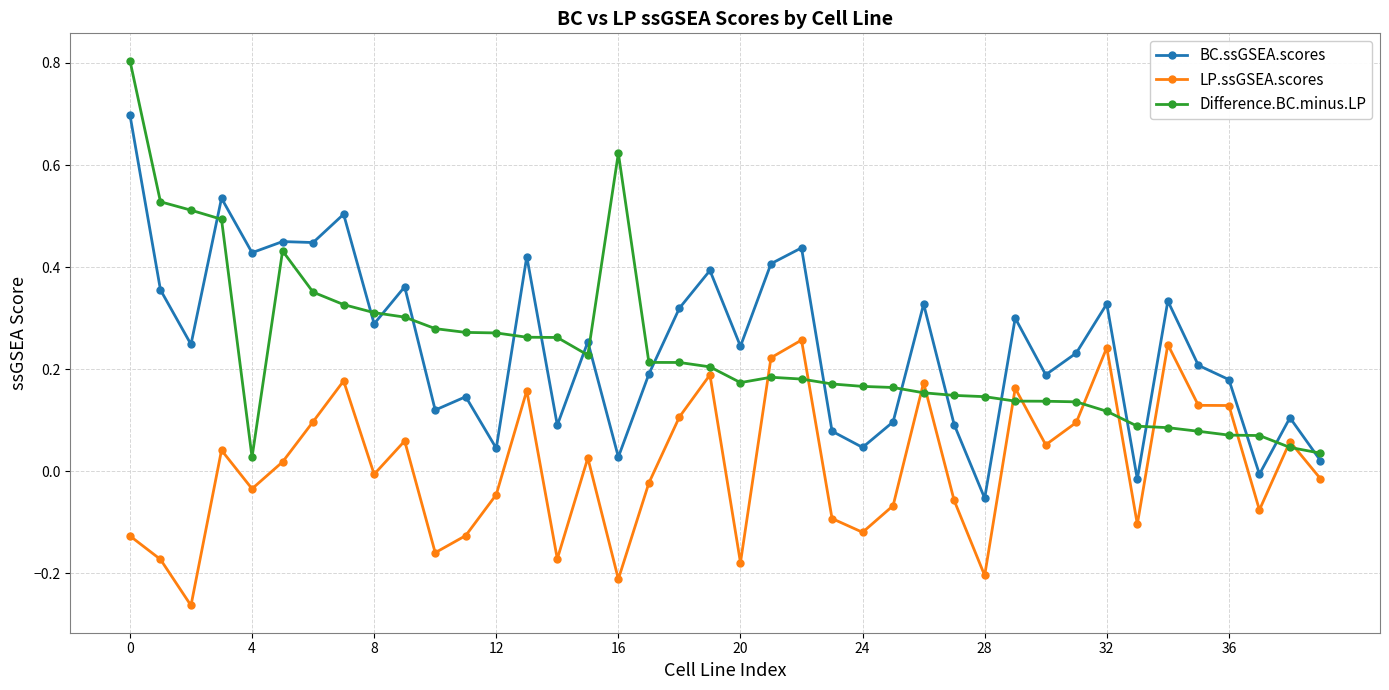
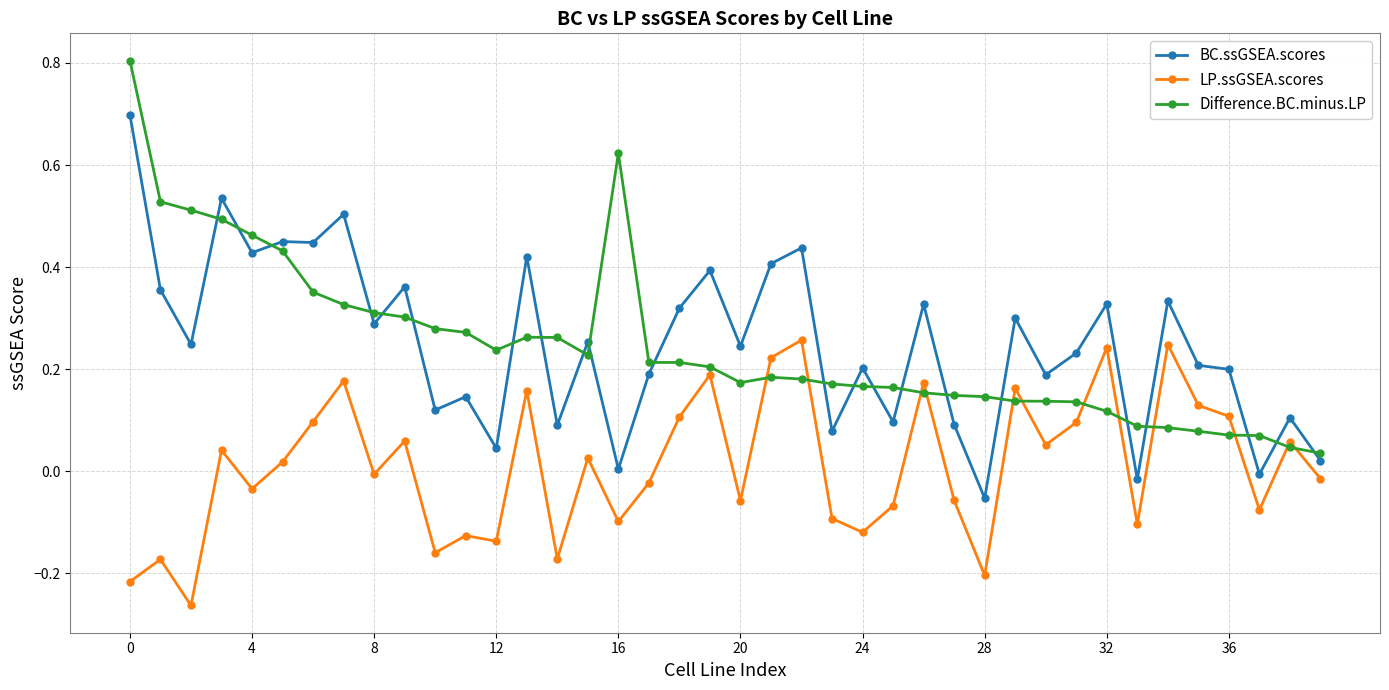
LP.ssGSEA.scores, 0: -0.13 -> -0.22
Difference.BC.minus.LP, 4: 0.03 -> 0.46
LP.ssGSEA.scores, 12: -0.05 -> -0.14
Difference.BC.minus.LP, 12: 0.27 -> 0.24
BC.ssGSEA.scores, 16: 0.03 -> 0.00
LP.ssGSEA.scores, 16: -0.21 -> -0.10
LP.ssGSEA.scores, 20: -0.18 -> -0.06
BC.ssGSEA.scores, 24: 0.05 -> 0.20
BC.ssGSEA.scores, 36: 0.18 -> 0.20
LP.ssGSEA.scores, 36: 0.13 -> 0.11
